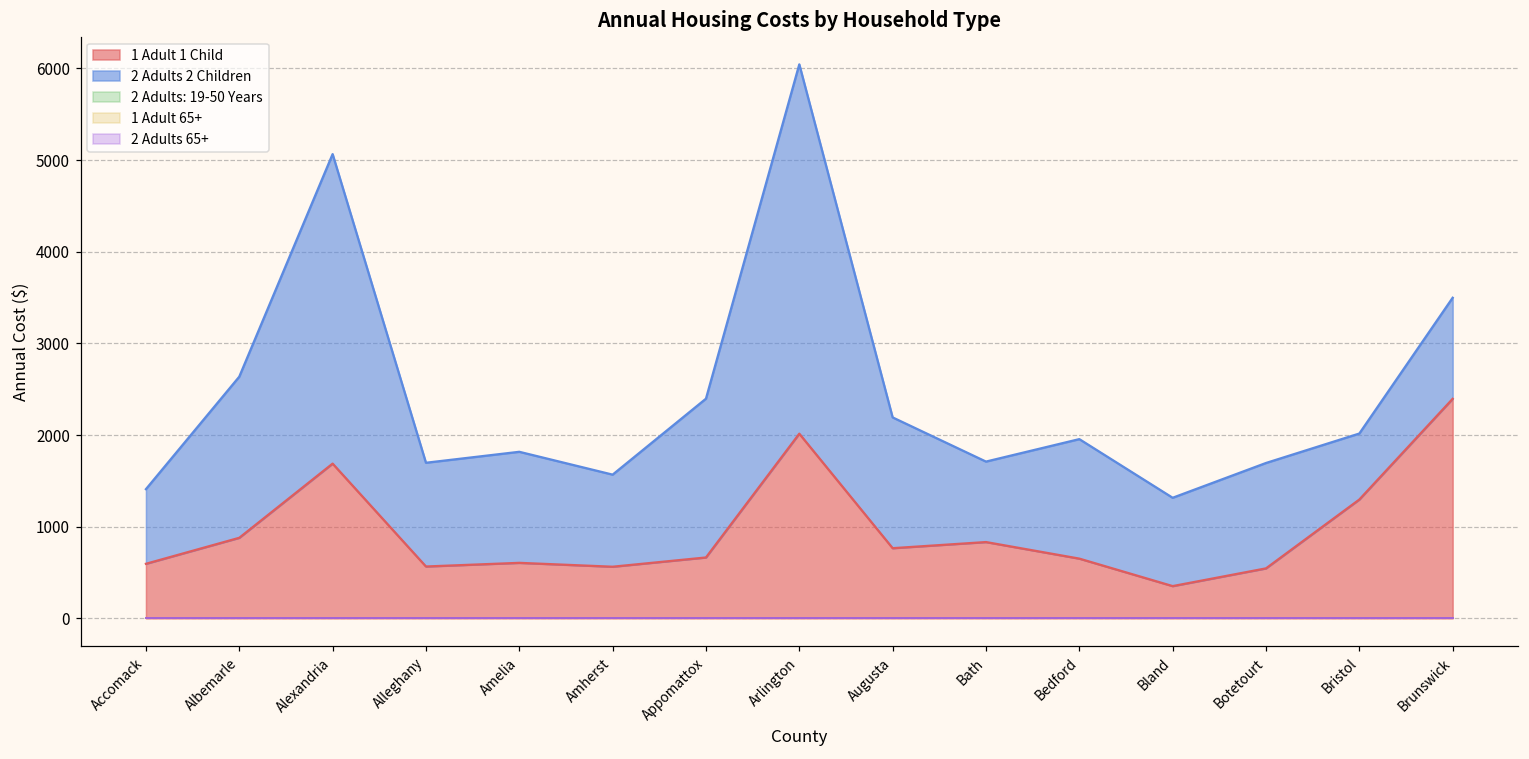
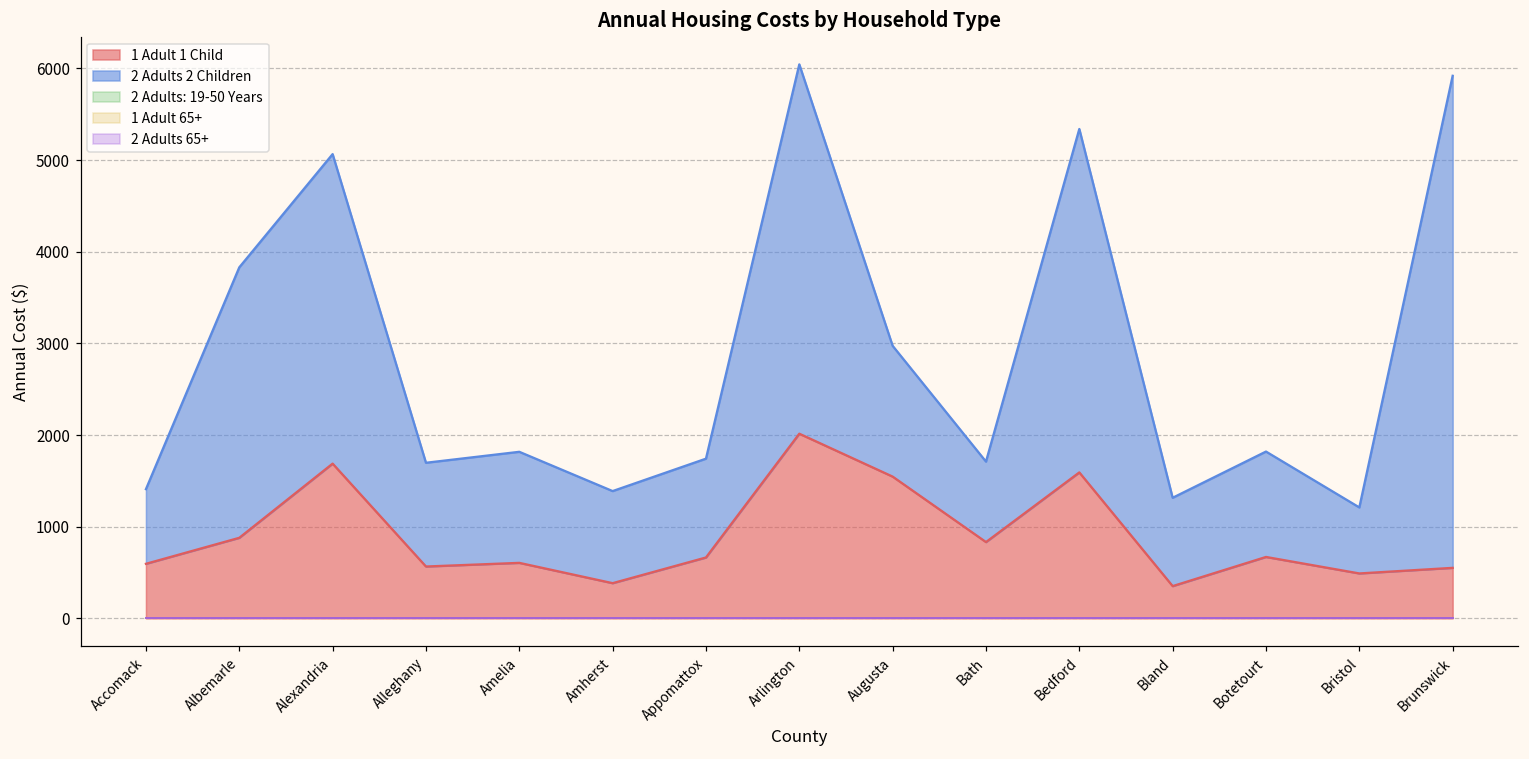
2 Adults 2 Children, Albemarle: 1800 -> 3000
1 Adult 1 Child, Amherst: 600 -> 400
2 Adults 2 Children, Appomattox: 1700 -> 1100
1 Adult 1 Child, Augusta: 800 -> 1500
1 Adult 1 Child, Bedford: 700 -> 1600
2 Adults 2 Children, Bedford: 1300 -> 3700
1 Adult 1 Child, Botetourt: 500 -> 700
1 Adult 1 Child, Bristol: 1300 -> 500
1 Adult 1 Child, Brunswick: 2400 -> 600
2 Adults 2 Children, Brunswick: 1100 -> 5400
